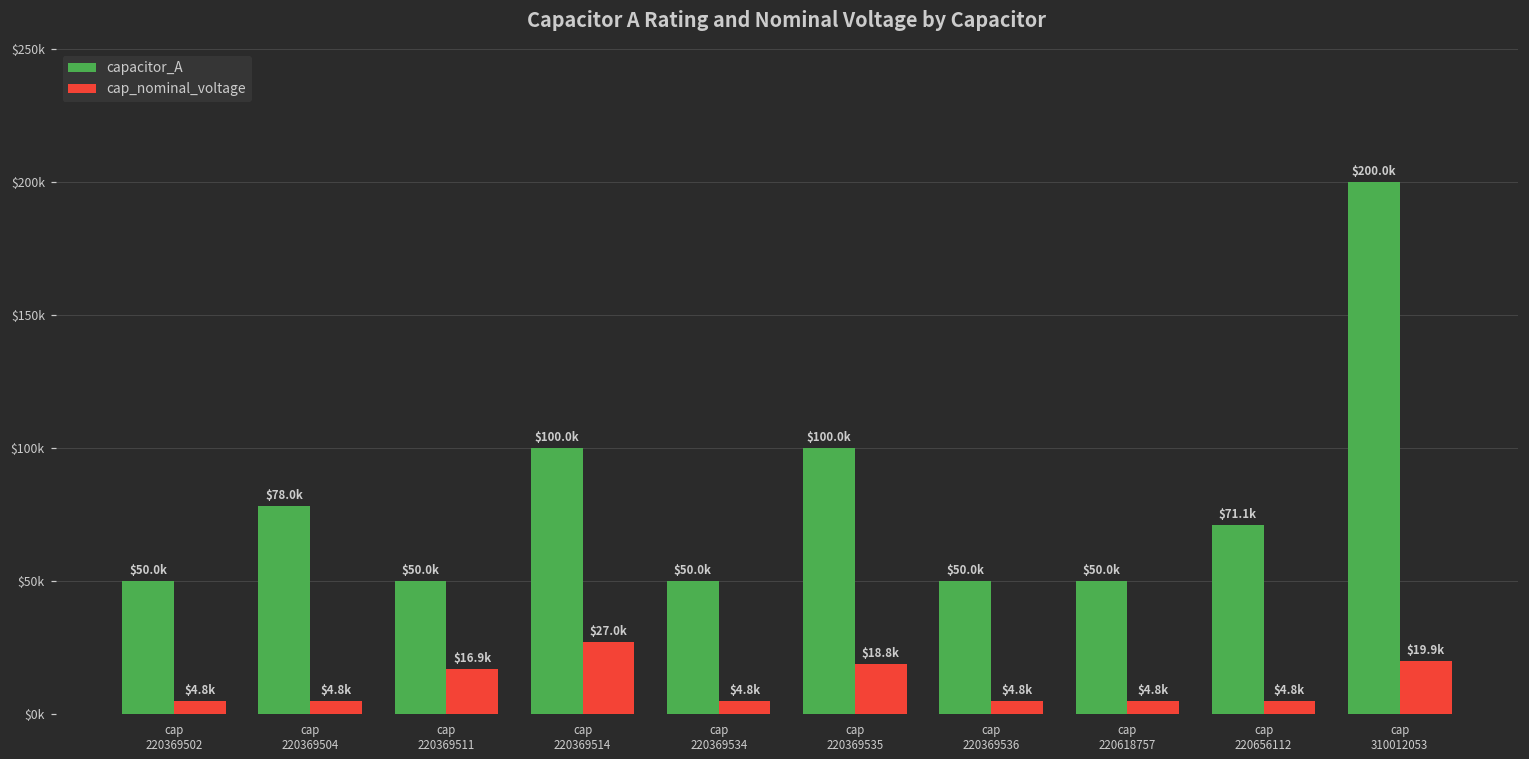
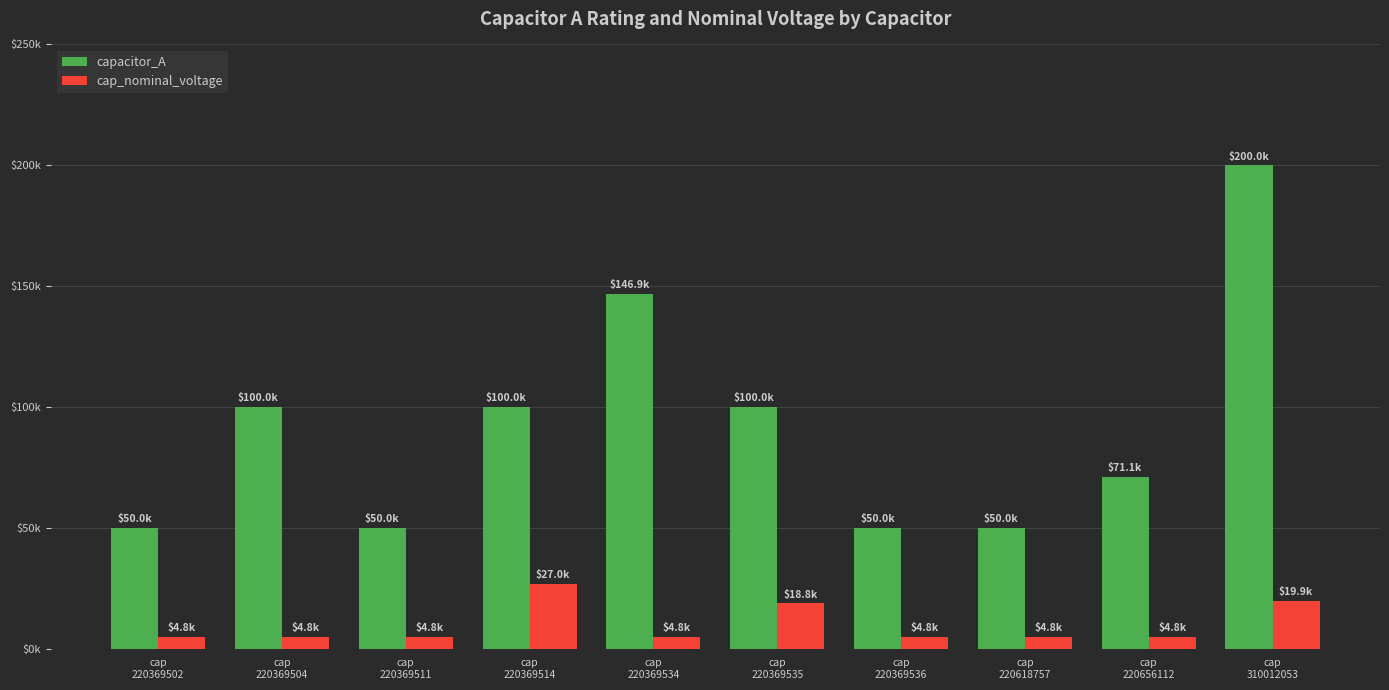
capacitor_A, cap 220369504: $78.0k -> $100.0k
cap_nominal_voltage, cap 220369511: $16.9k -> $4.8k
capacitor_A, cap 220369534: $50.0k -> $146.9k
